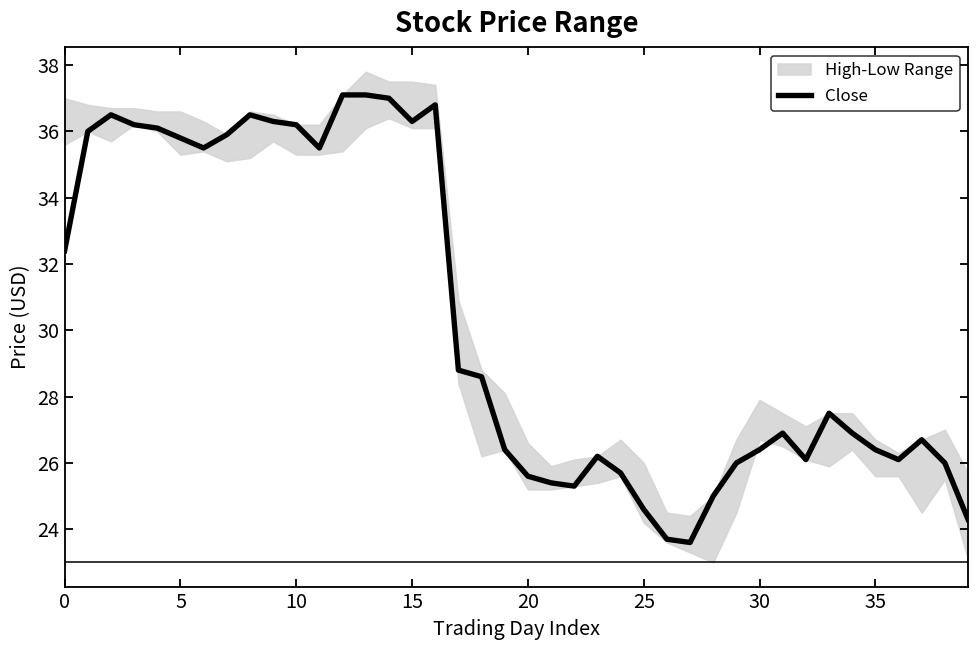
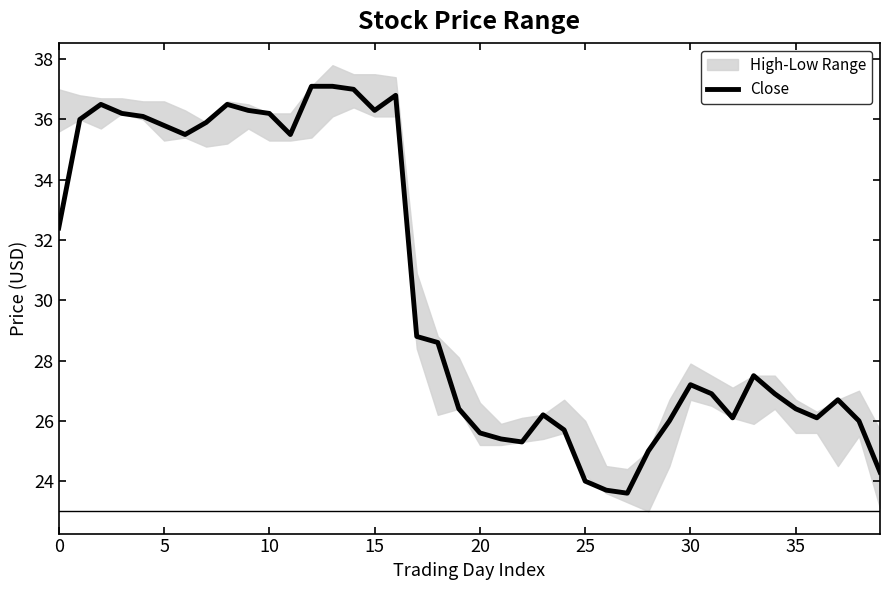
Close, 25: 24.6 -> 24.0
Close, 30: 26.4 -> 27.2
